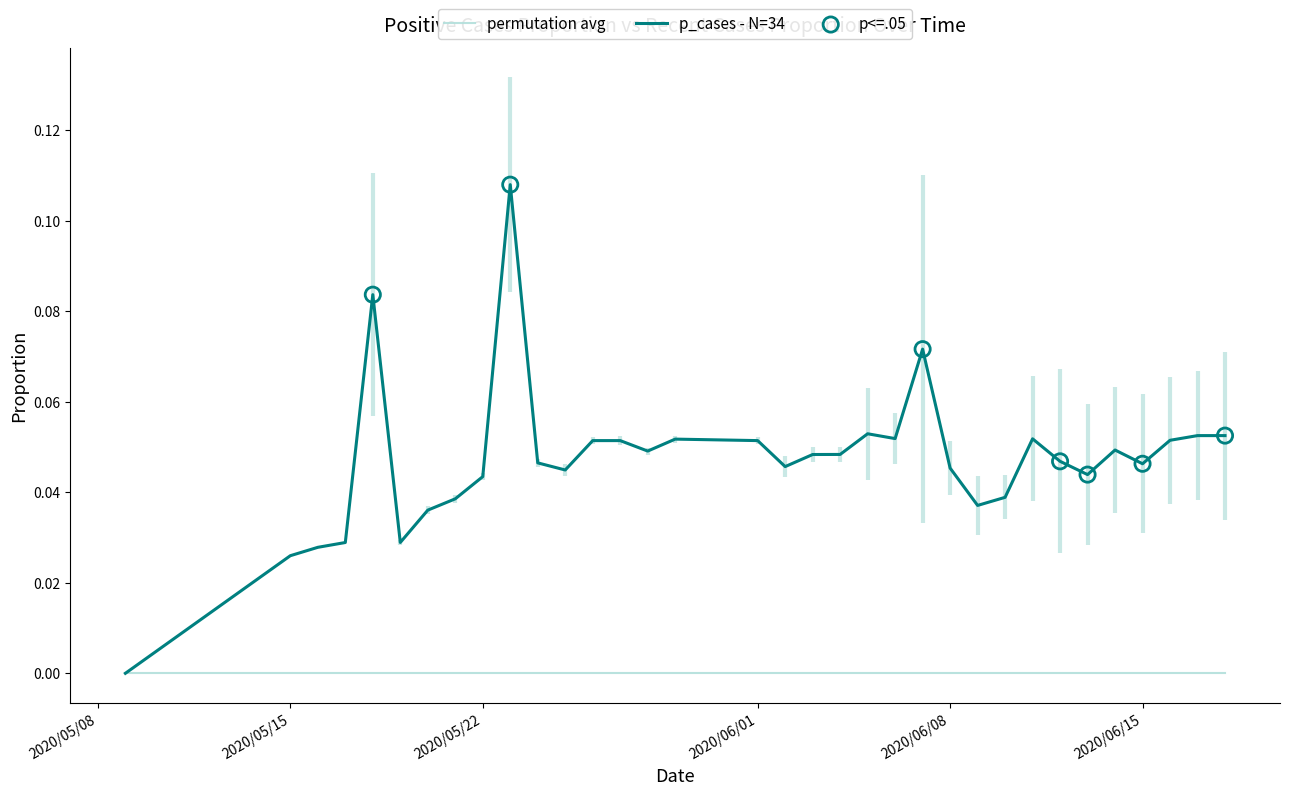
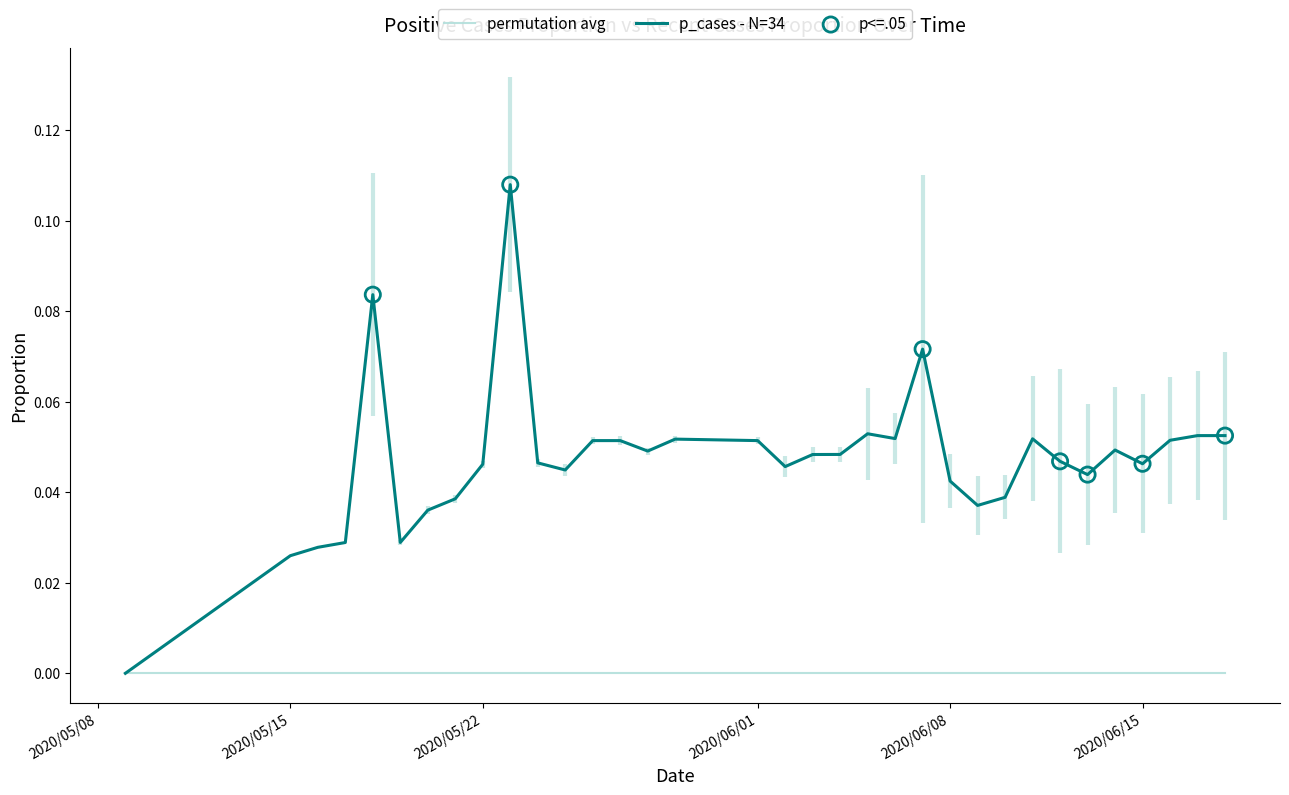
p_cases - N=34, 2020/05/22: 0.043 -> 0.046
p_cases - N=34, 2020/06/08: 0.045 -> 0.042
